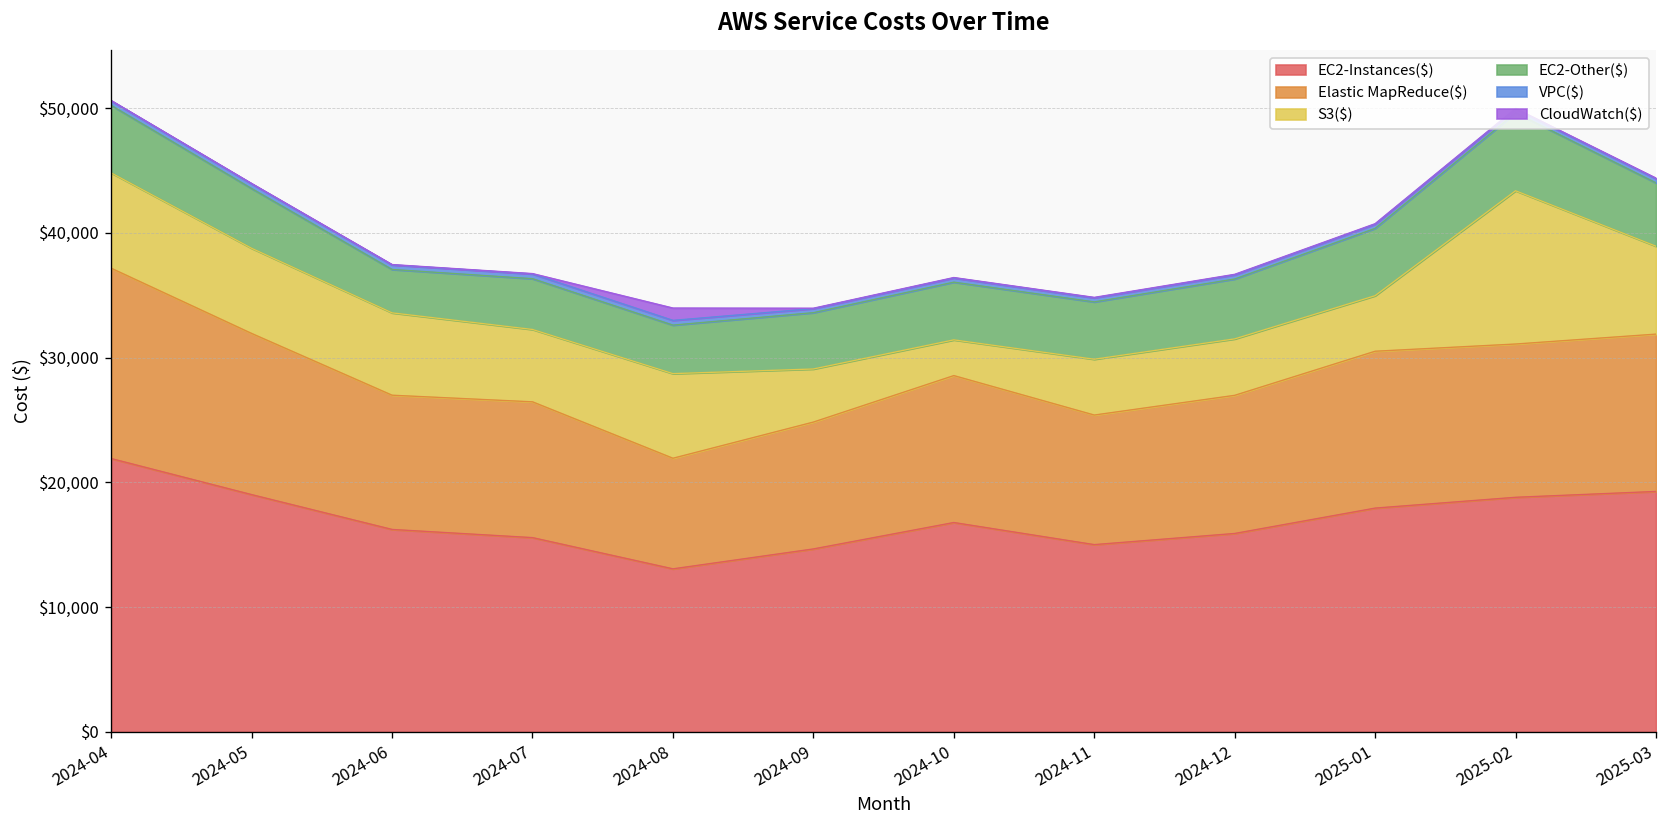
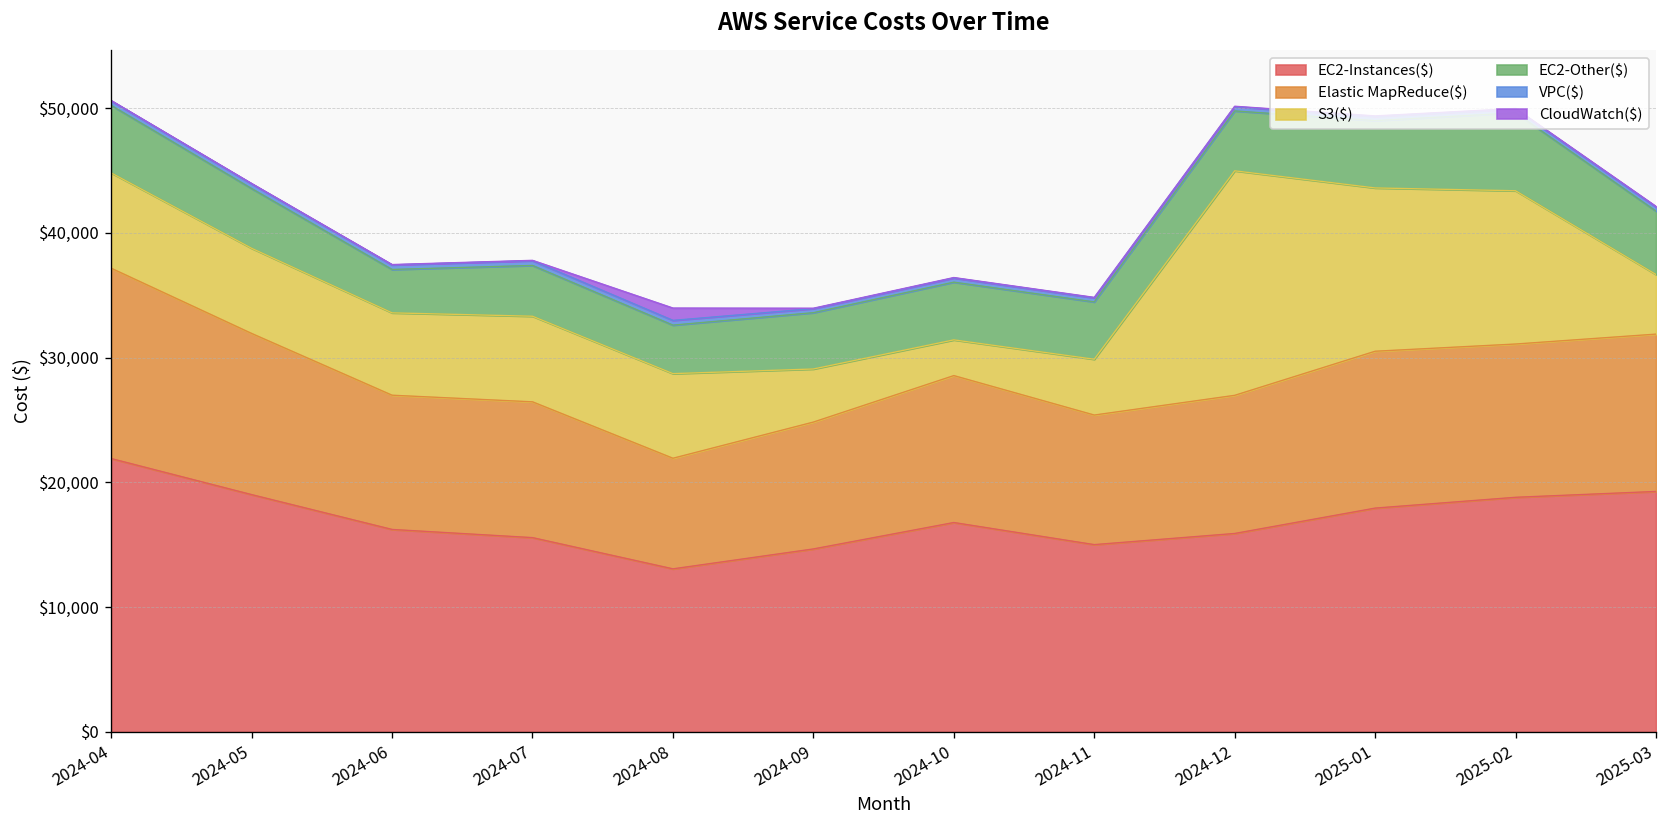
S3($), 2024-07: $5,800 -> $6,900
S3($), 2024-12: $4,500 -> $18,000
S3($), 2025-01: $4,500 -> $13,100
S3($), 2025-03: $7,000 -> $4,800
